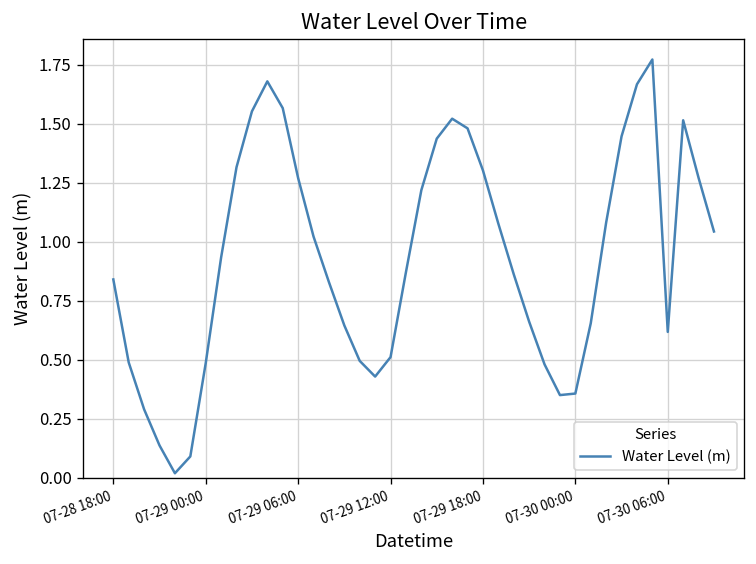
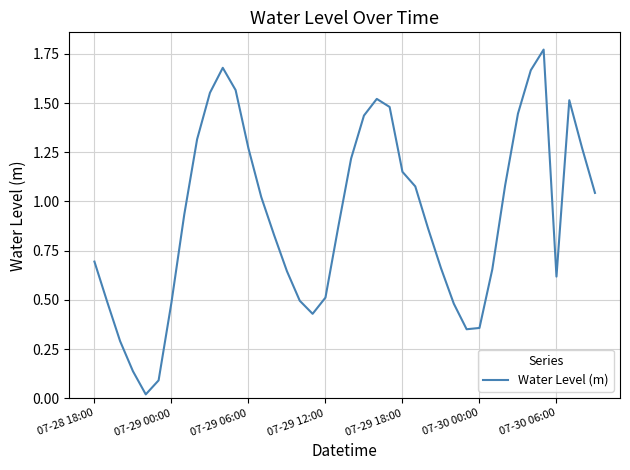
07-28 18:00: 0.84 -> 0.69
07-29 18:00: 1.30 -> 1.15
